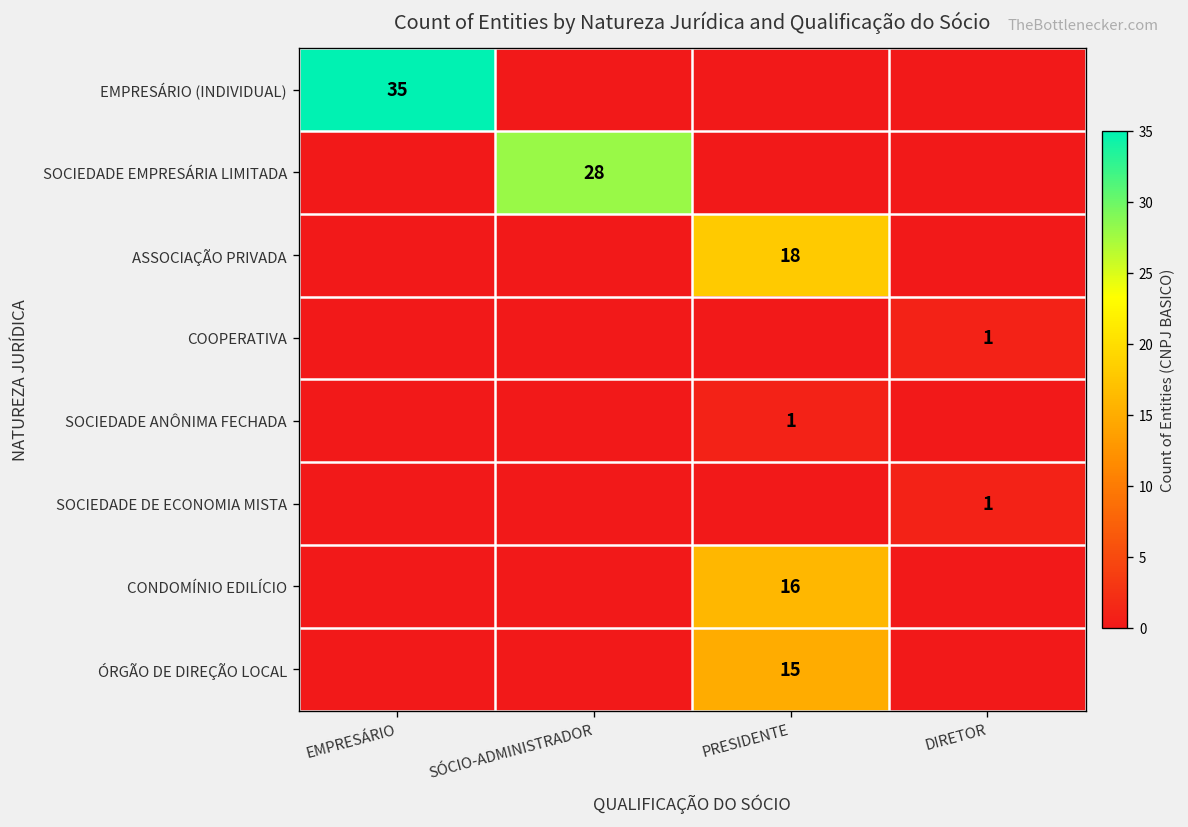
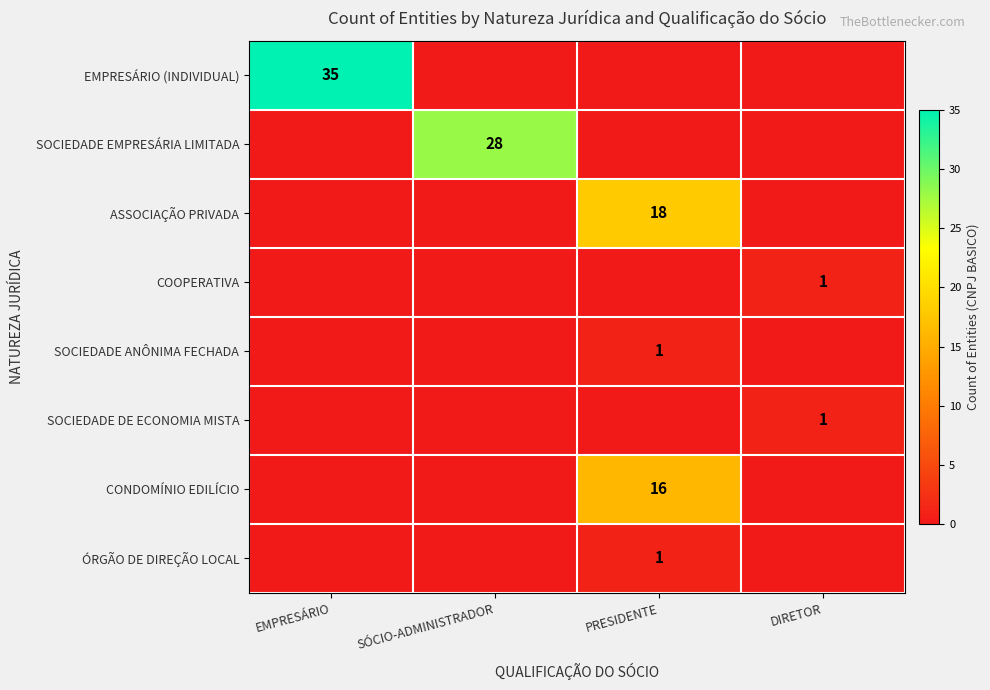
ÓRGÃO DE DIREÇÃO LOCAL, PRESIDENTE: 15 -> 1
